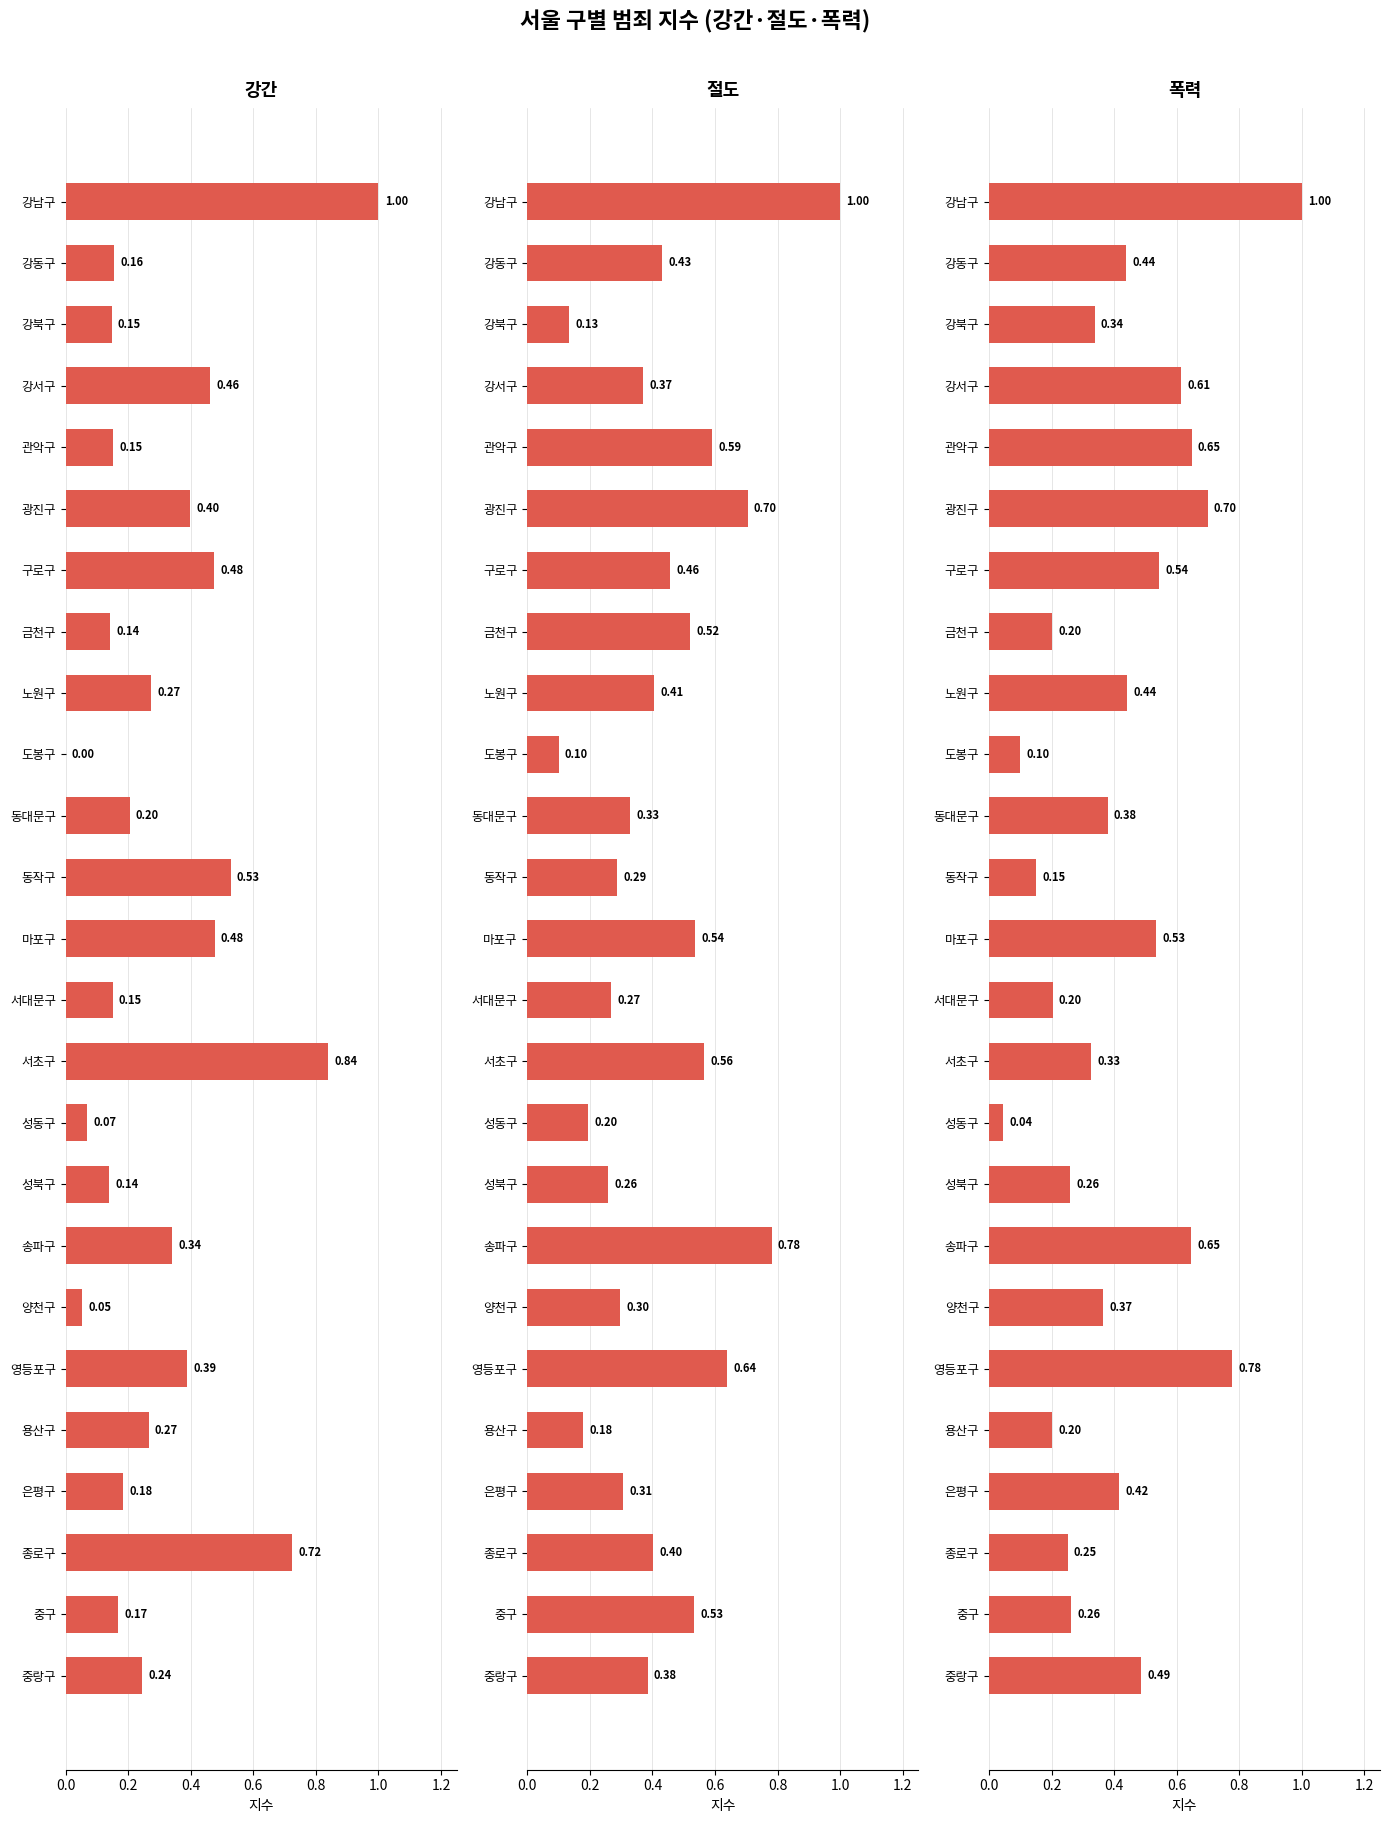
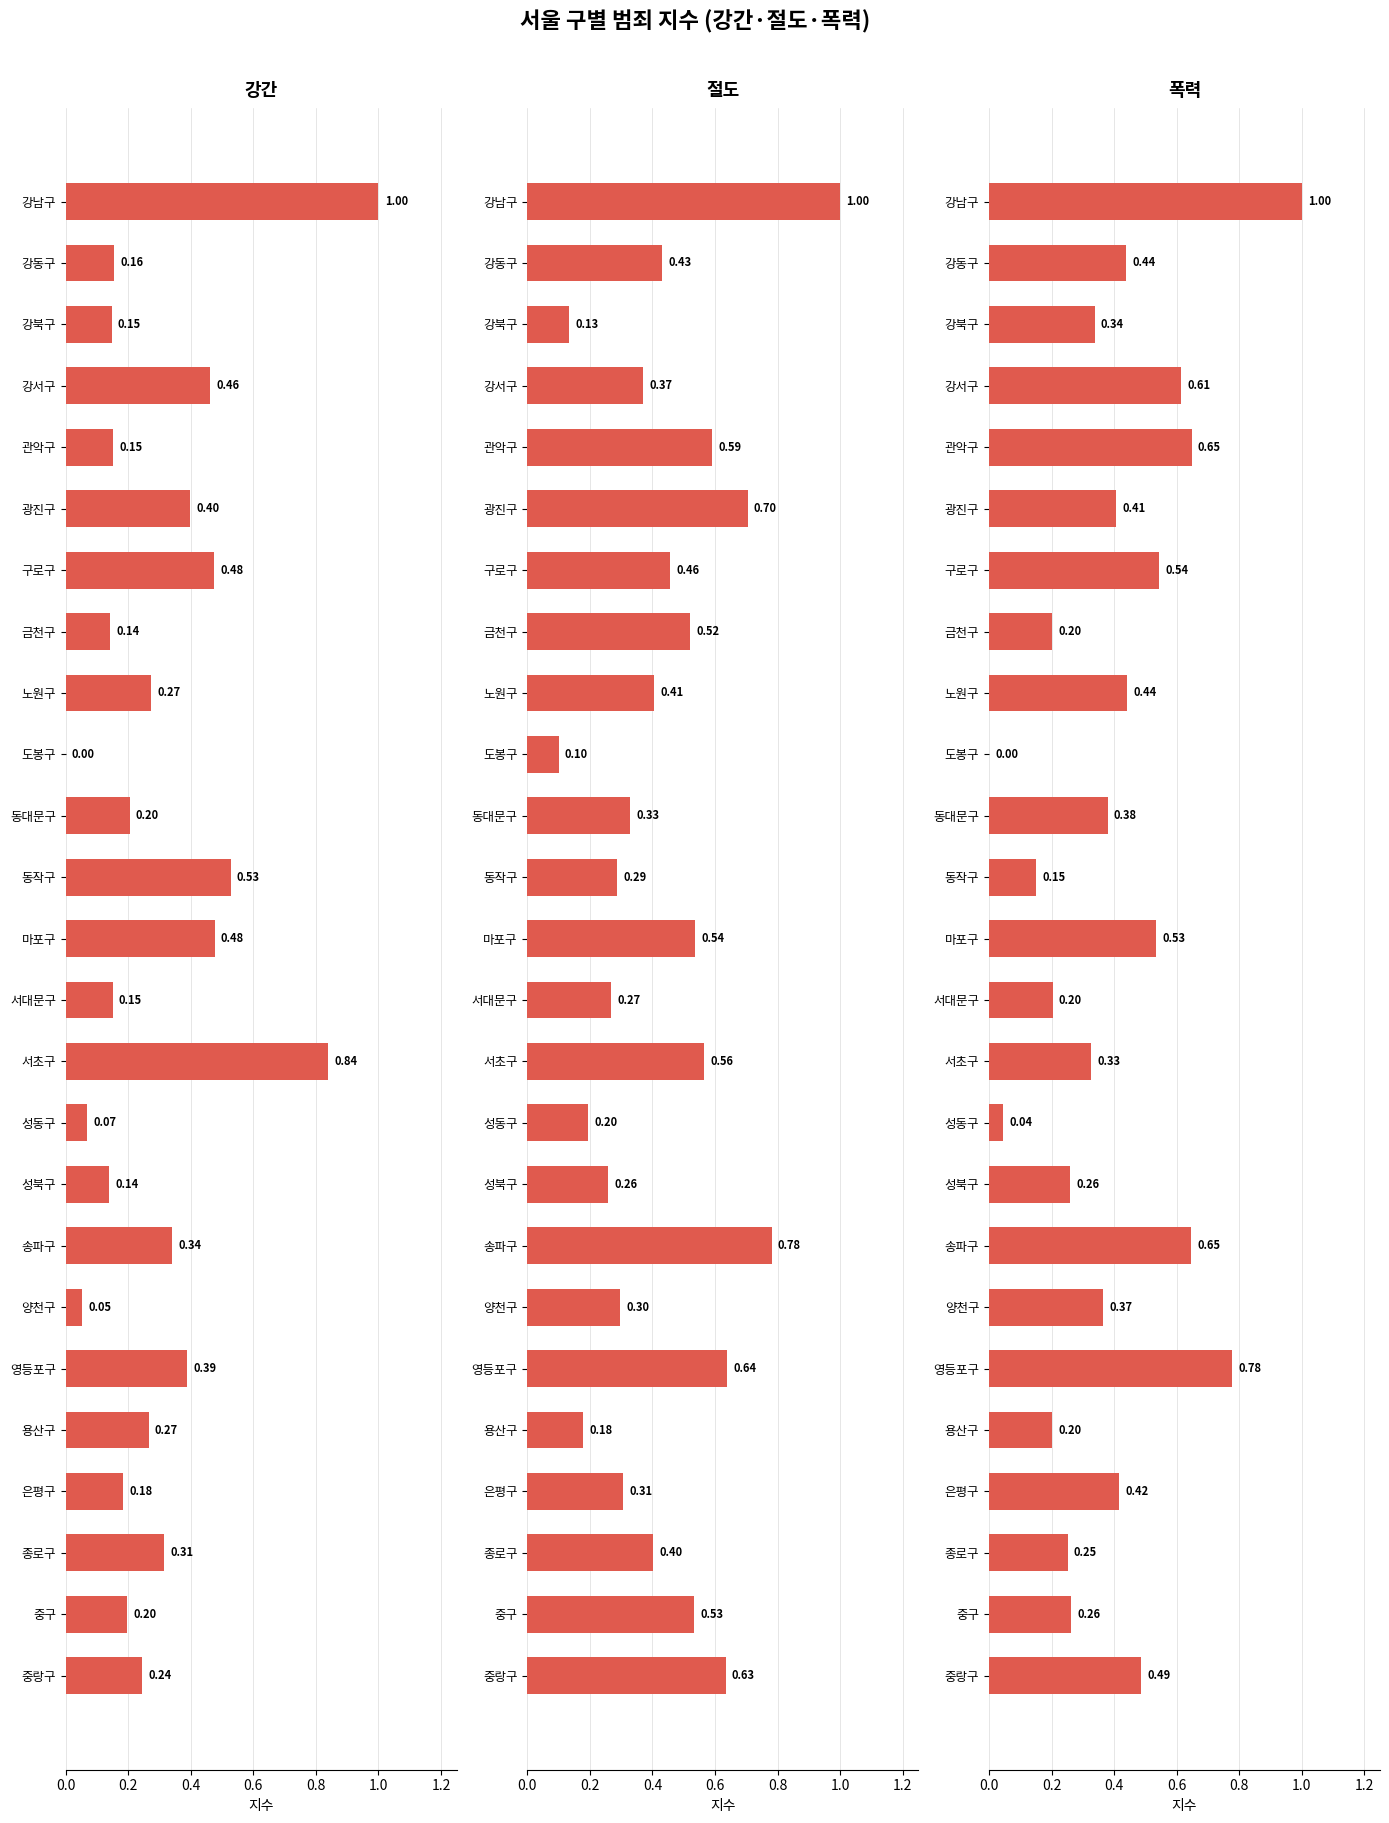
강간, 종로구: 0.72 -> 0.31
강간, 중구: 0.17 -> 0.20
절도, 중랑구: 0.38 -> 0.63
폭력, 광진구: 0.70 -> 0.41
폭력, 도봉구: 0.10 -> 0.00
